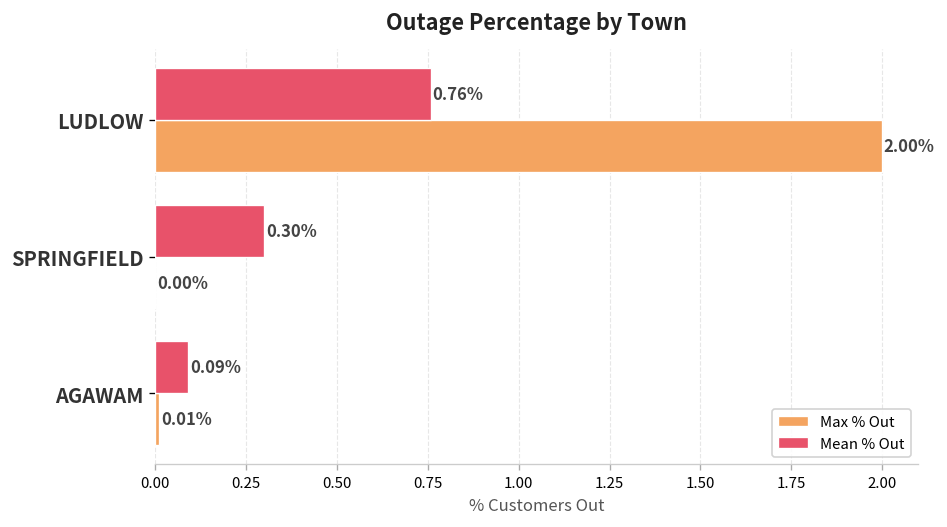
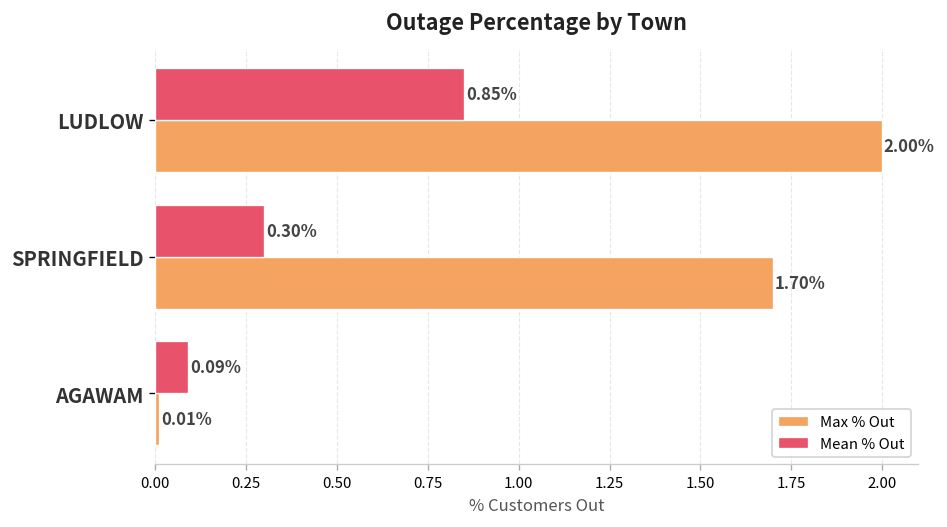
Mean % Out, LUDLOW: 0.76% -> 0.85%
Max % Out, SPRINGFIELD: 0.00% -> 1.70%
